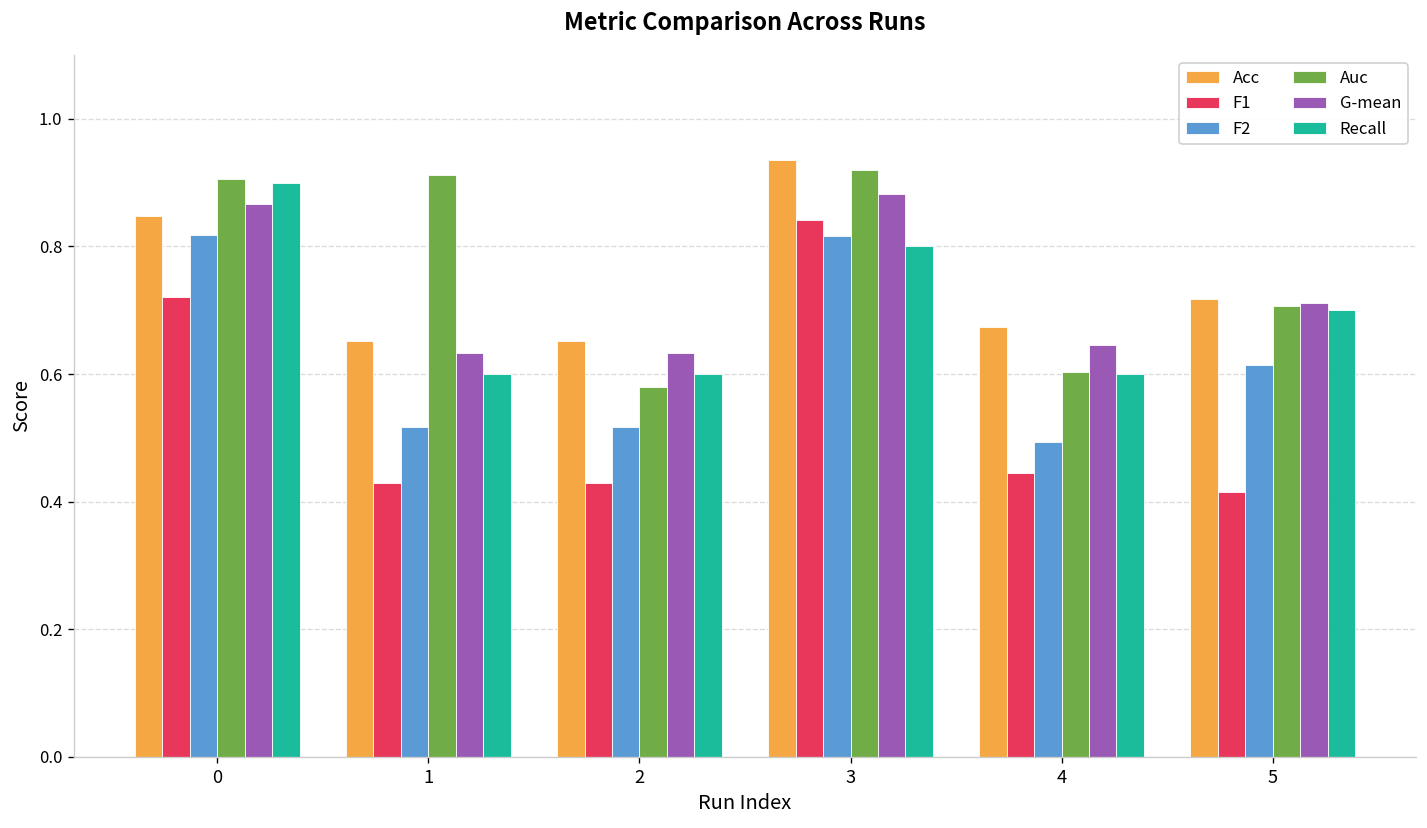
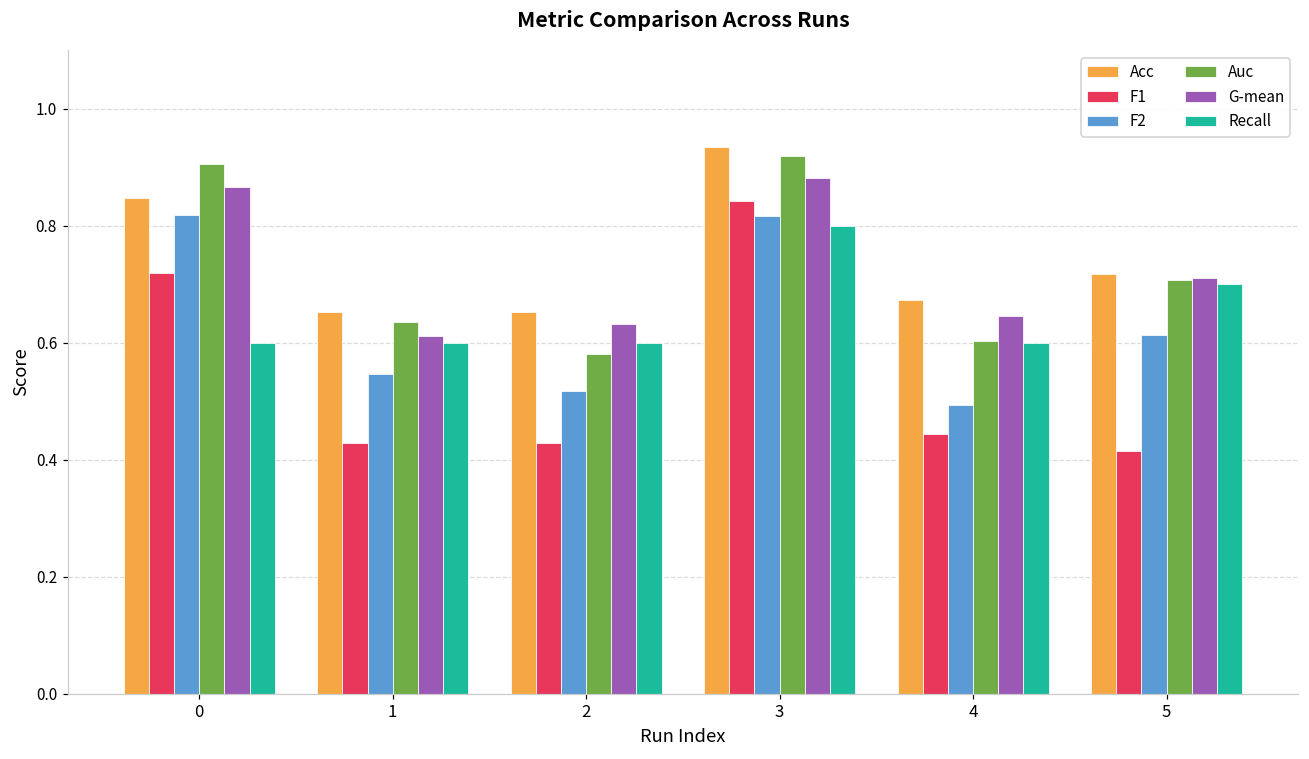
Recall, 0: 0.9 -> 0.6
F2, 1: 0.52 -> 0.55
Auc, 1: 0.91 -> 0.64
G-mean, 1: 0.63 -> 0.61
